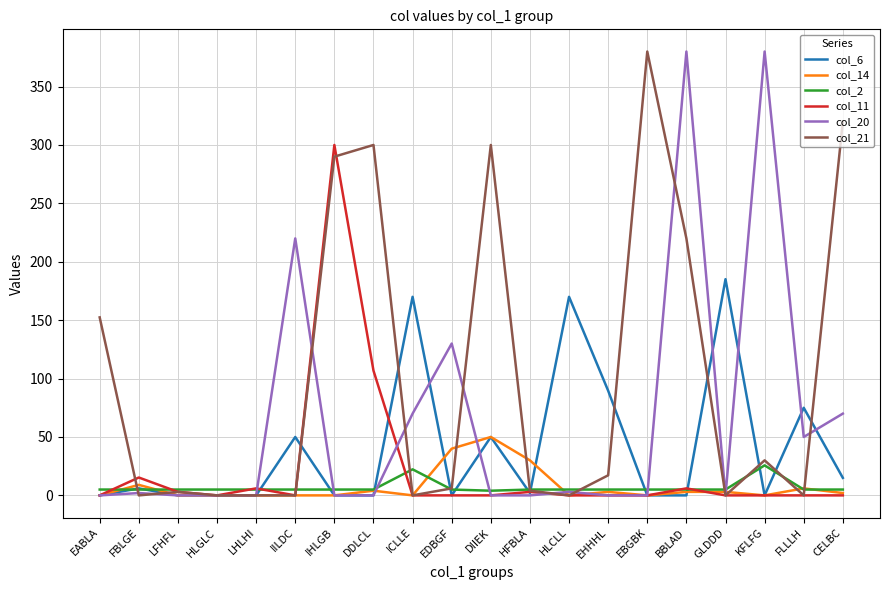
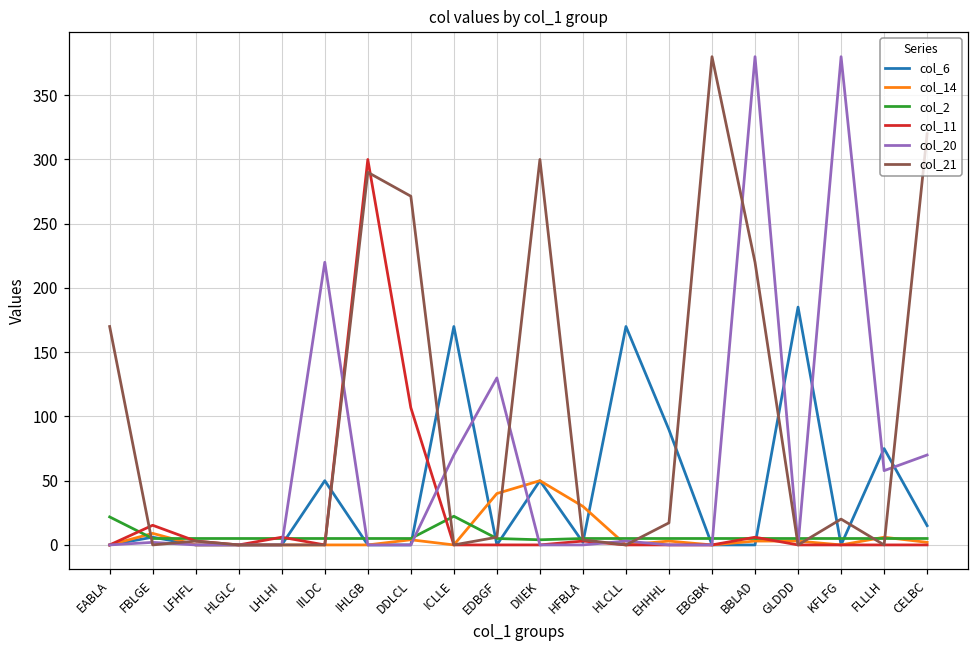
col_2, EABLA: 5 -> 22
col_21, EABLA: 152 -> 170
col_21, DDLCL: 300 -> 271
col_2, KFLFG: 26 -> 5
col_21, KFLFG: 30 -> 20
col_20, FLLLH: 50 -> 58
